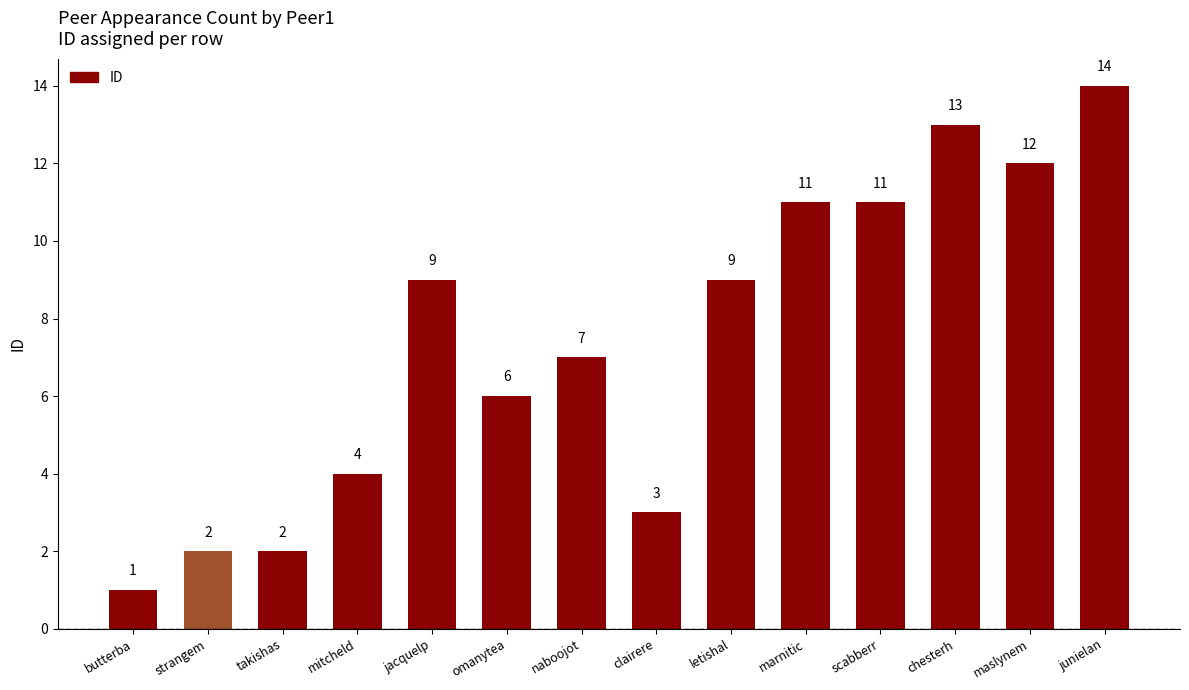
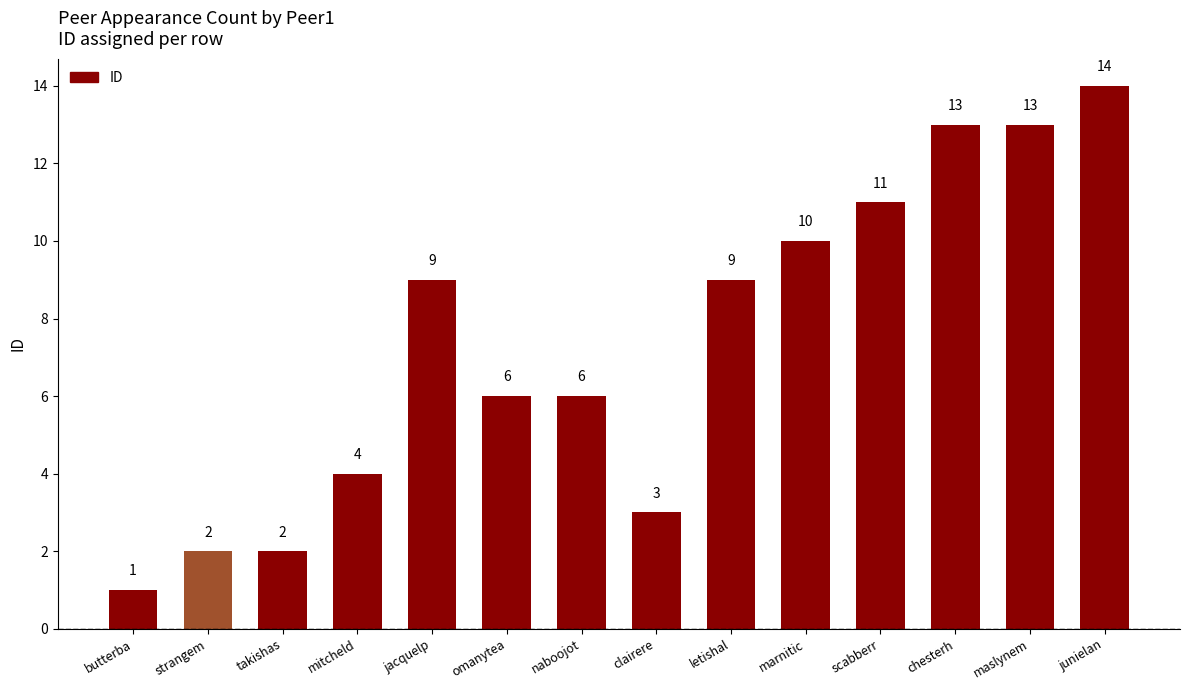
naboojot: 7 -> 6
marnitic: 11 -> 10
maslynem: 12 -> 13
